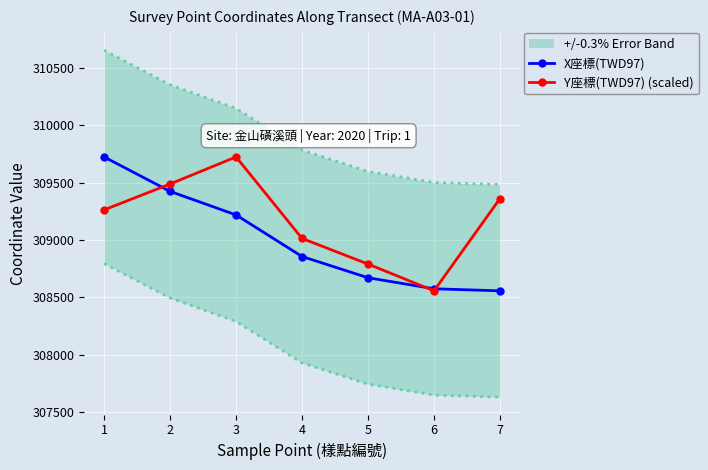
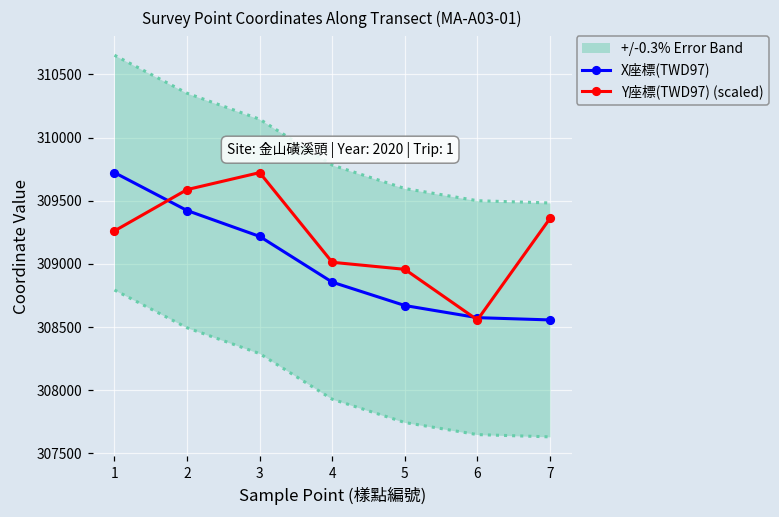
Y座標(TWD97) (scaled), 2: 309490 -> 309590
Y座標(TWD97) (scaled), 5: 308790 -> 308960
